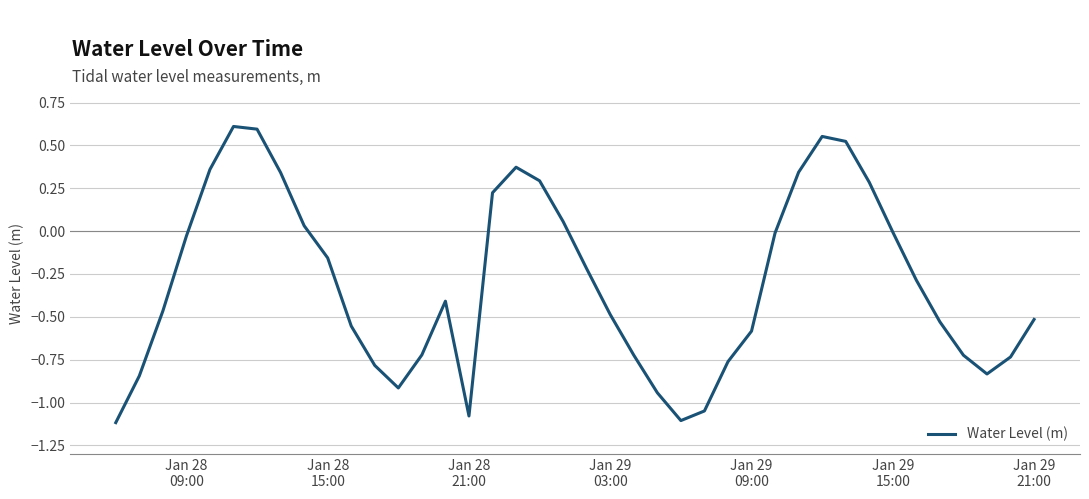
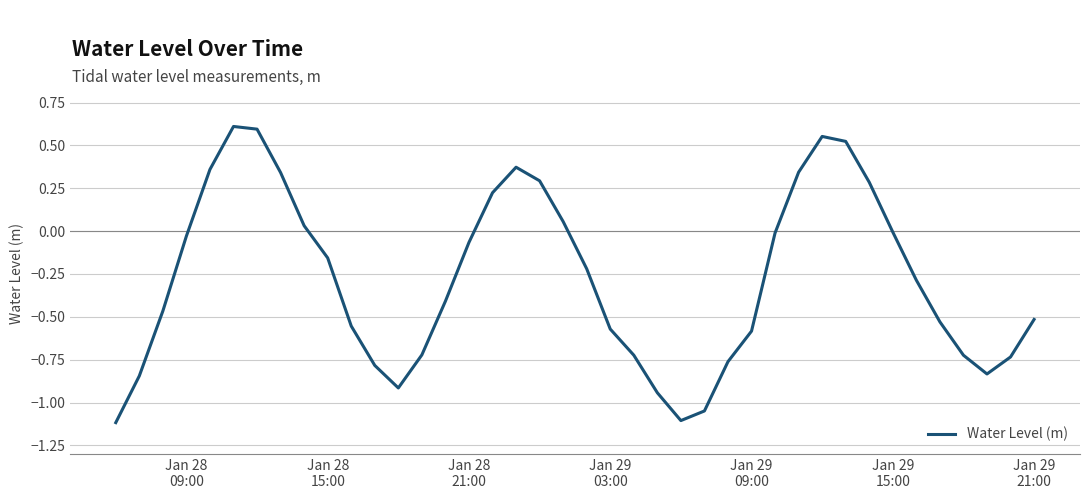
Jan 28 21:00: -1.08 -> -0.07
Jan 29 03:00: -0.49 -> -0.57
